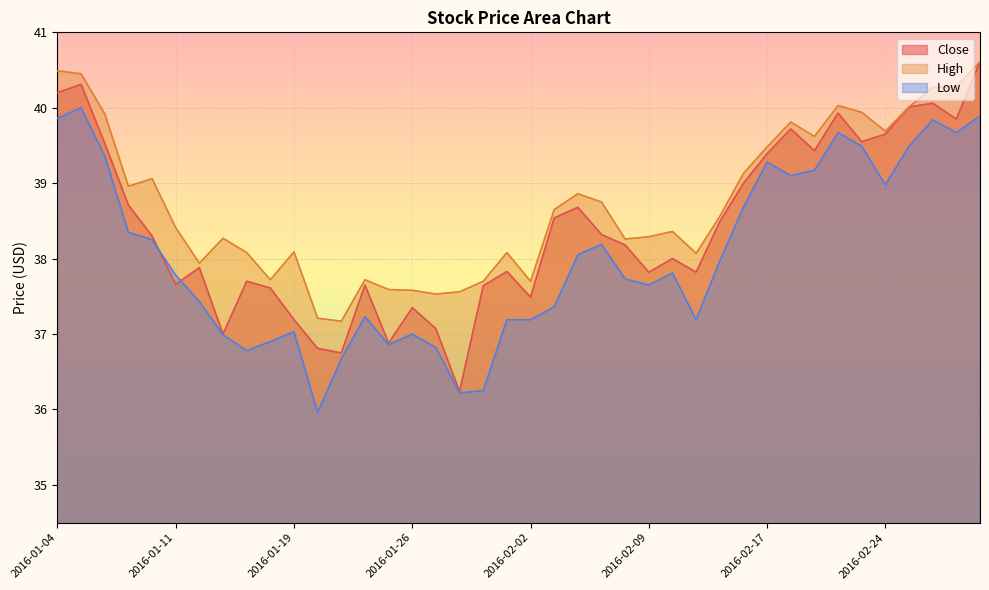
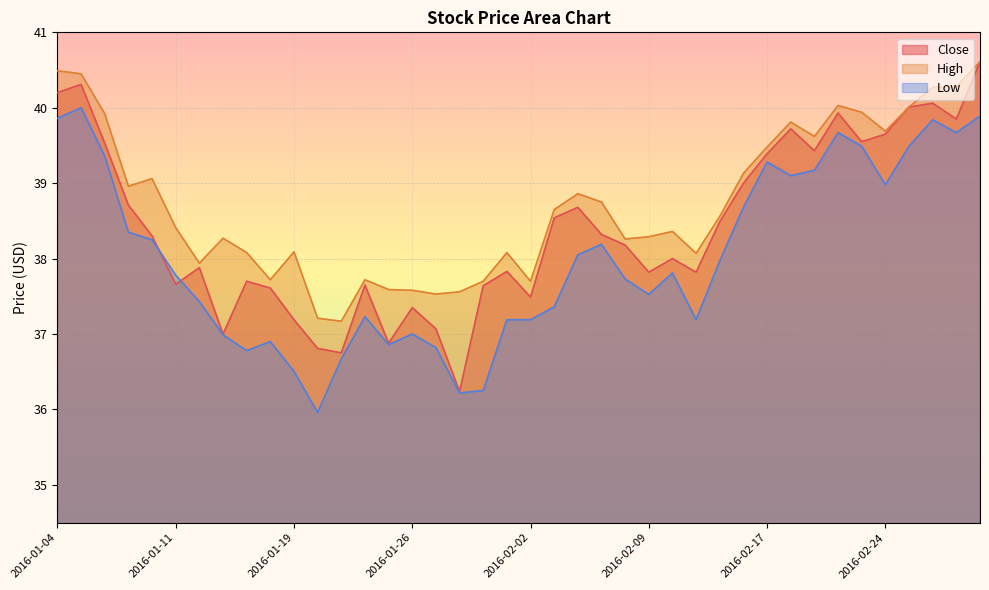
Low, 2016-01-19: 37.0 -> 36.5
Low, 2016-02-09: 37.7 -> 37.5
